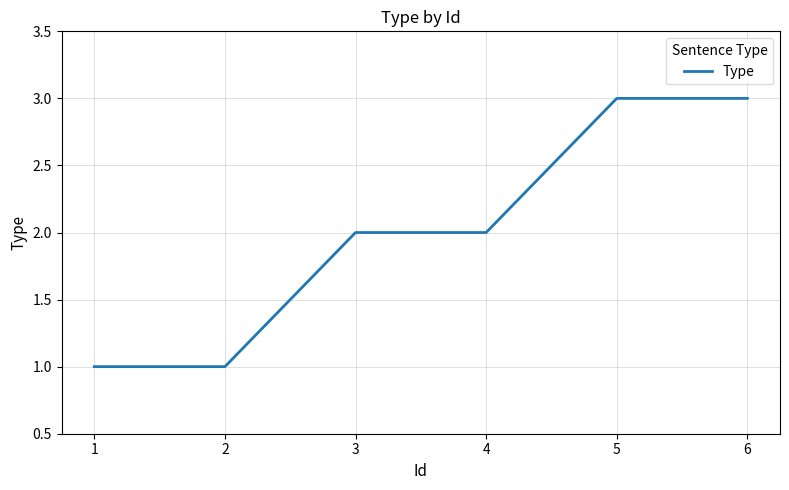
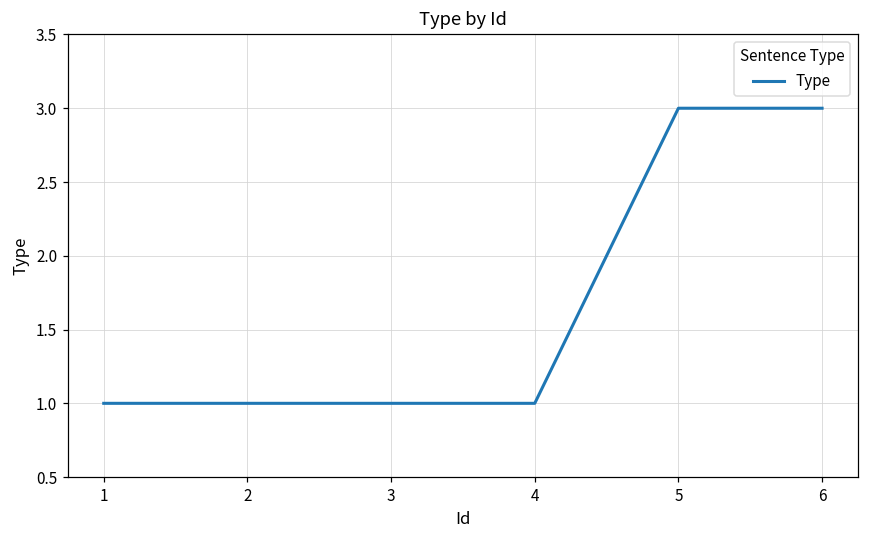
3: 2 -> 1
4: 2 -> 1
